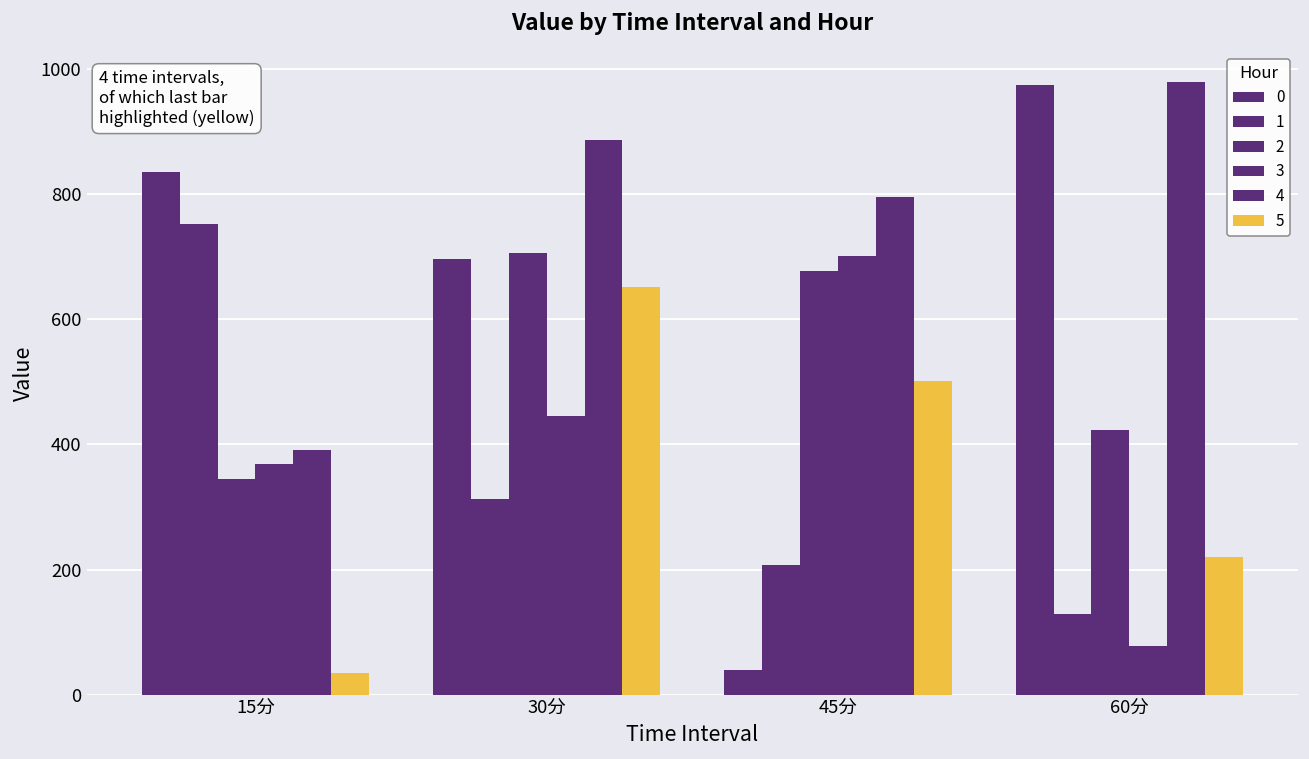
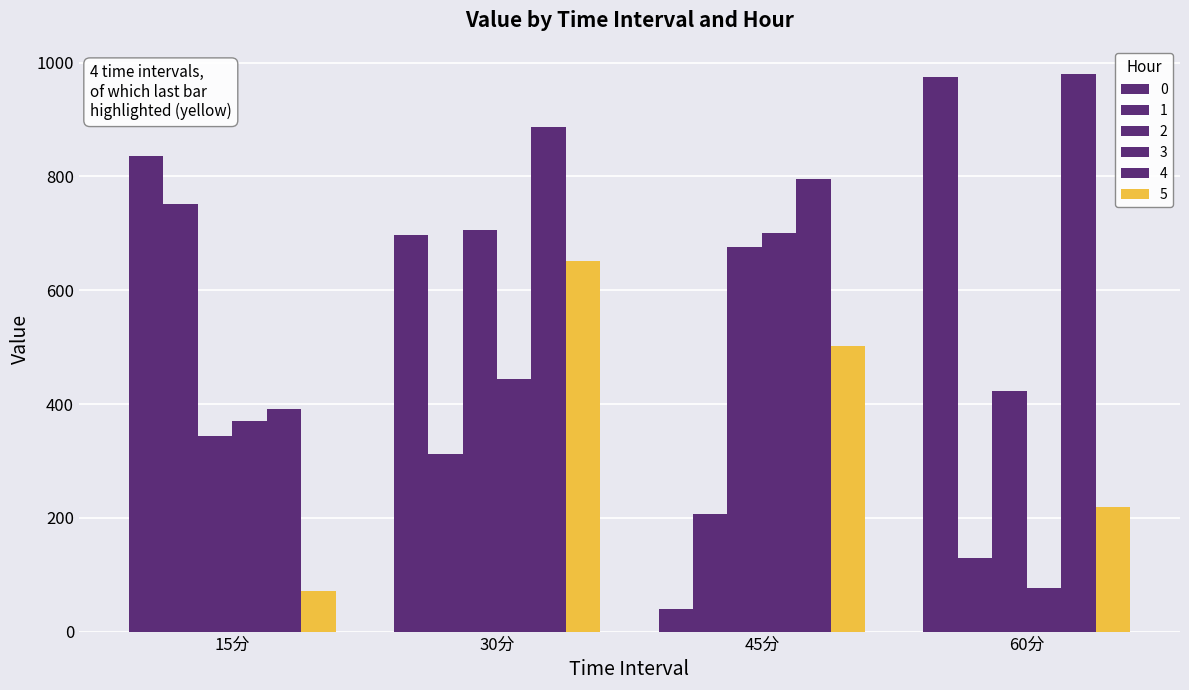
5, 15分: 40 -> 70
